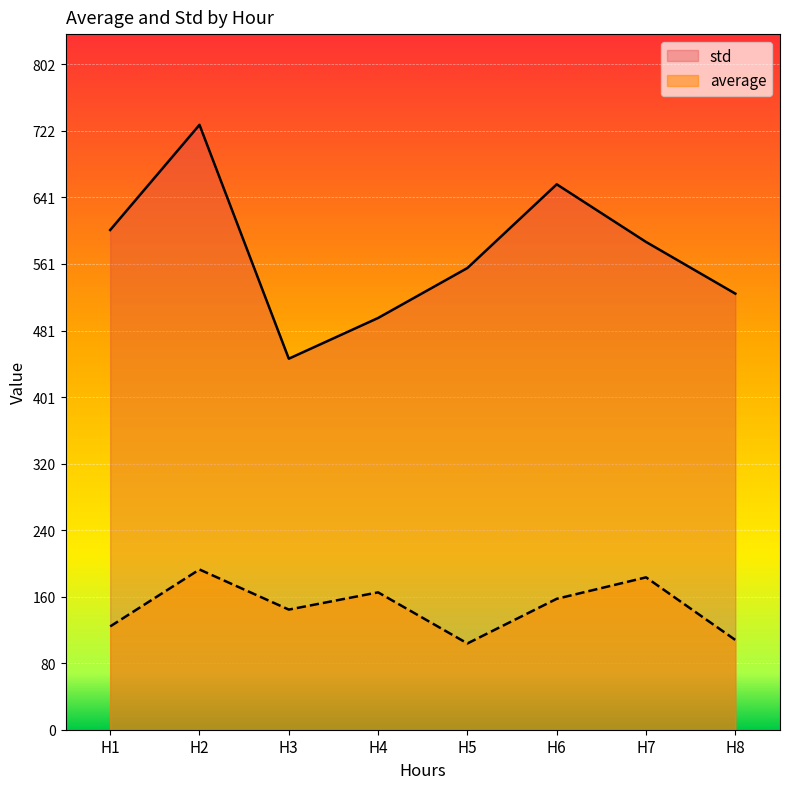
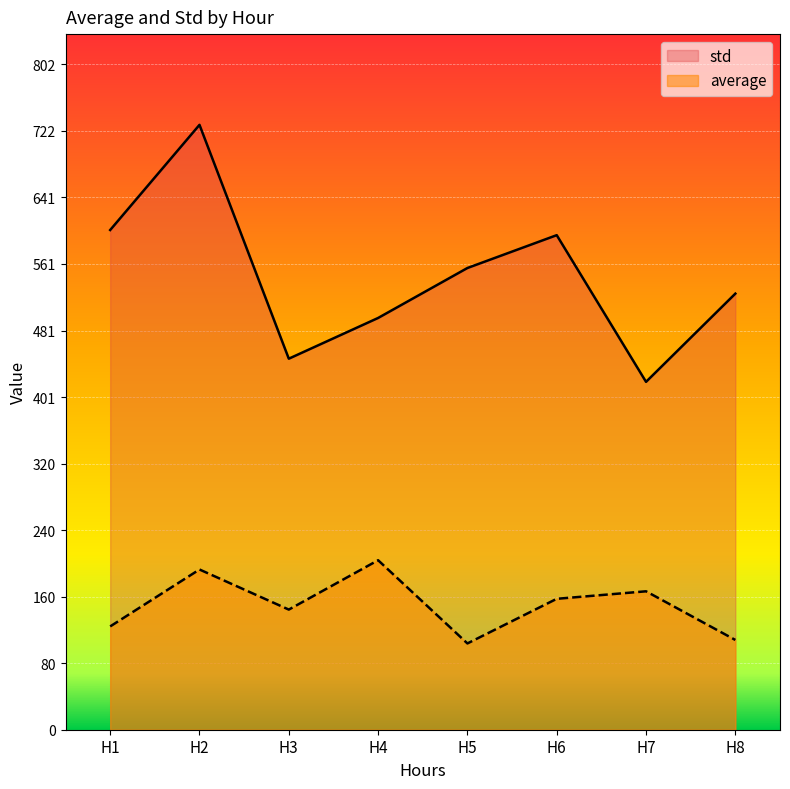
average, H4: 170 -> 200
std, H6: 660 -> 600
std, H7: 590 -> 420
average, H7: 180 -> 170
